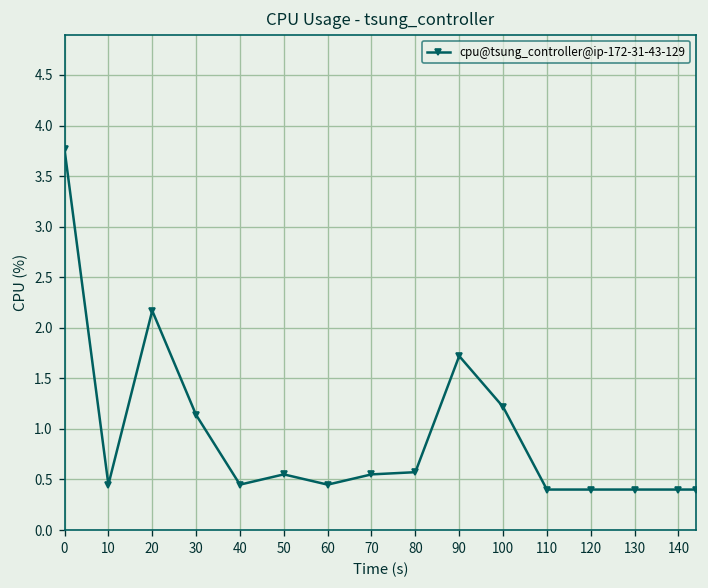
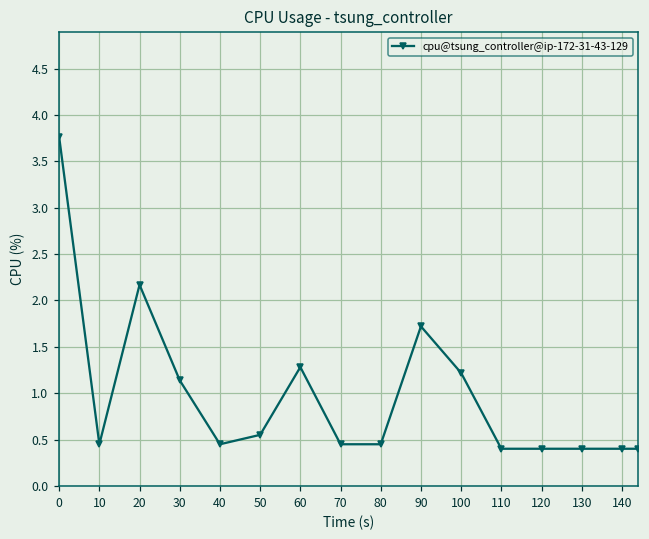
60: 0.4 -> 1.3
70: 0.6 -> 0.4
80: 0.6 -> 0.4
